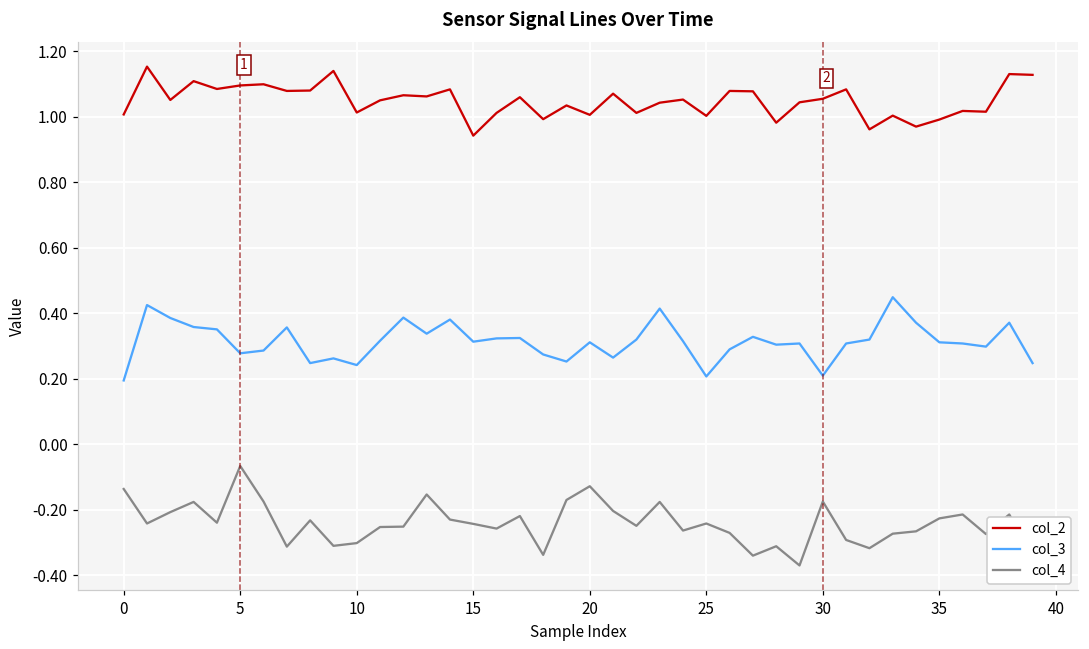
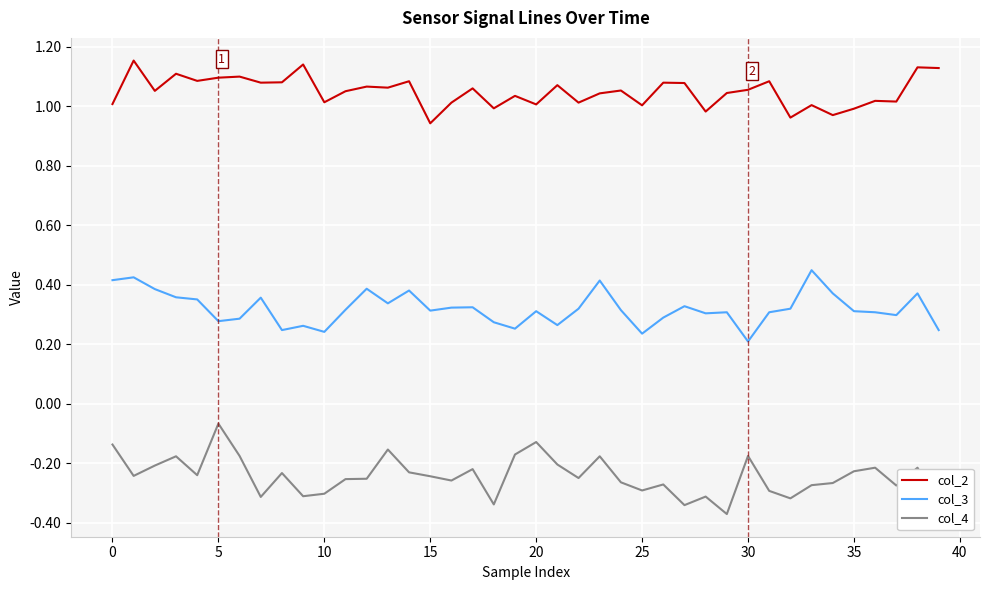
col_3, 0: 0.19 -> 0.42
col_3, 25: 0.21 -> 0.24
col_4, 25: -0.24 -> -0.29
